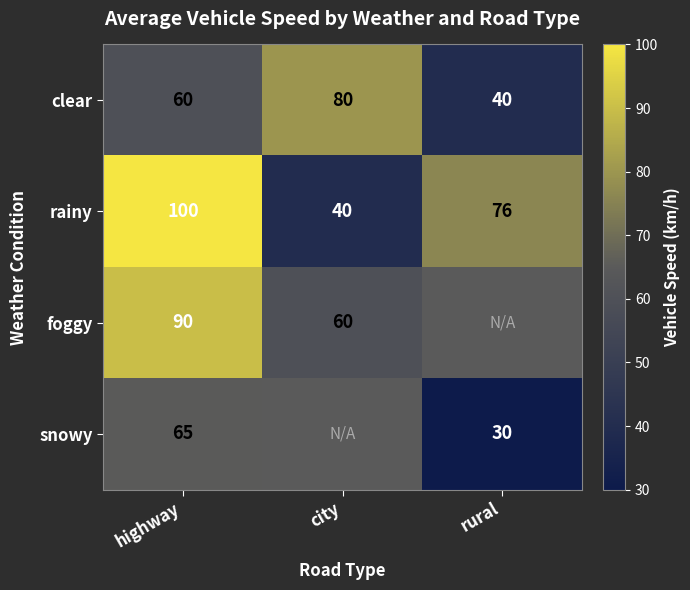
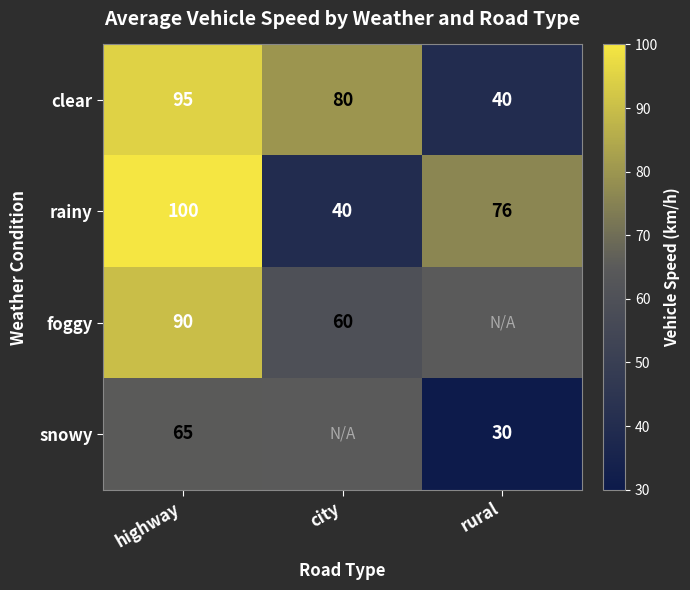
clear, highway: 60 -> 95
